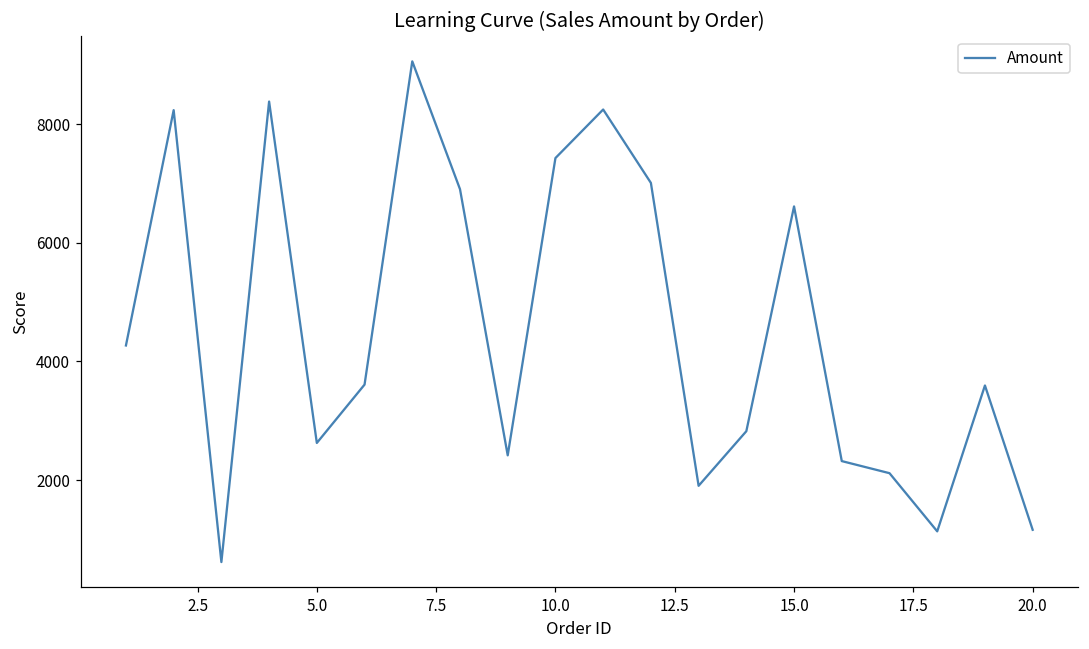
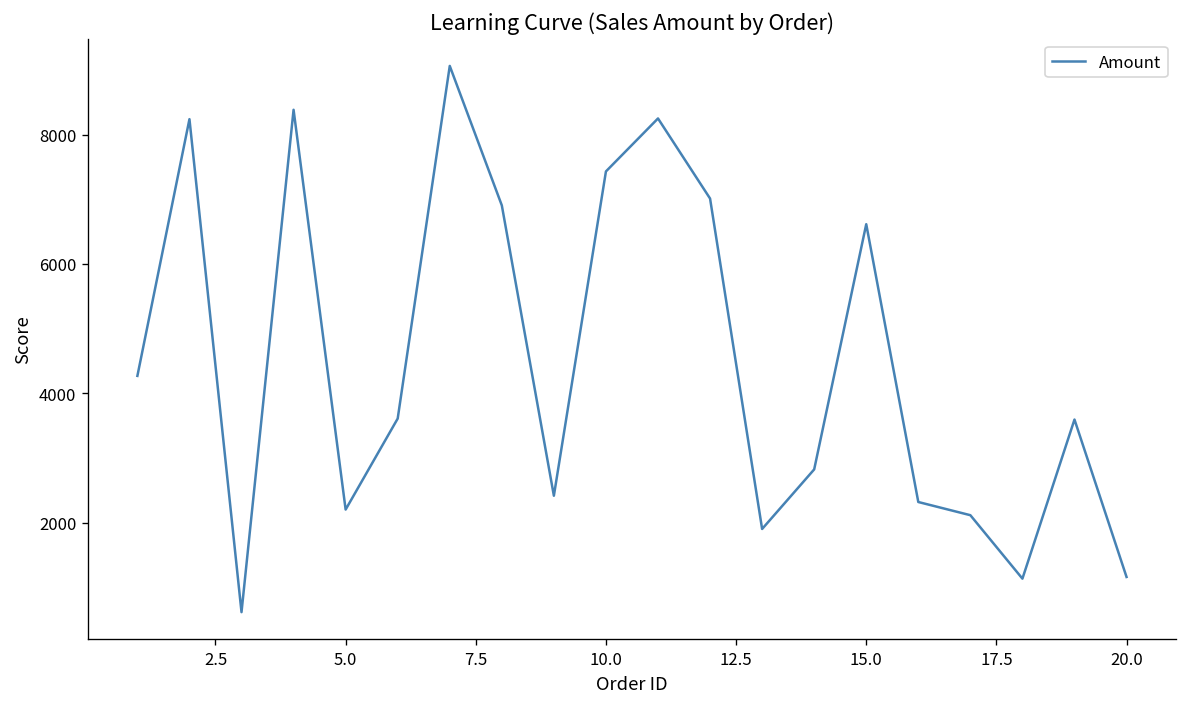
5.0: 2600 -> 2200
